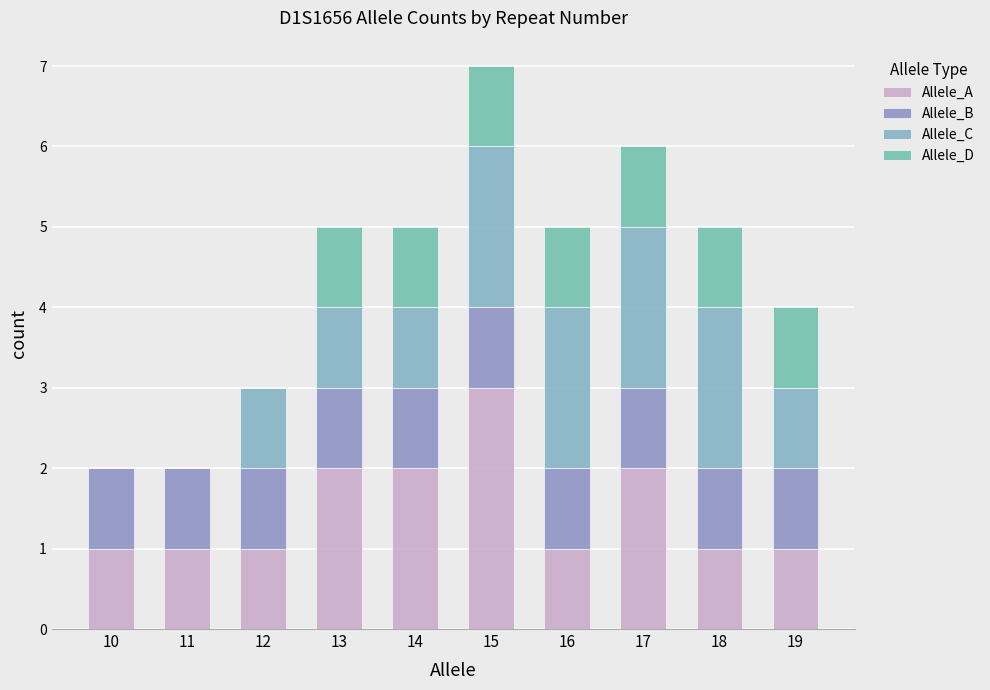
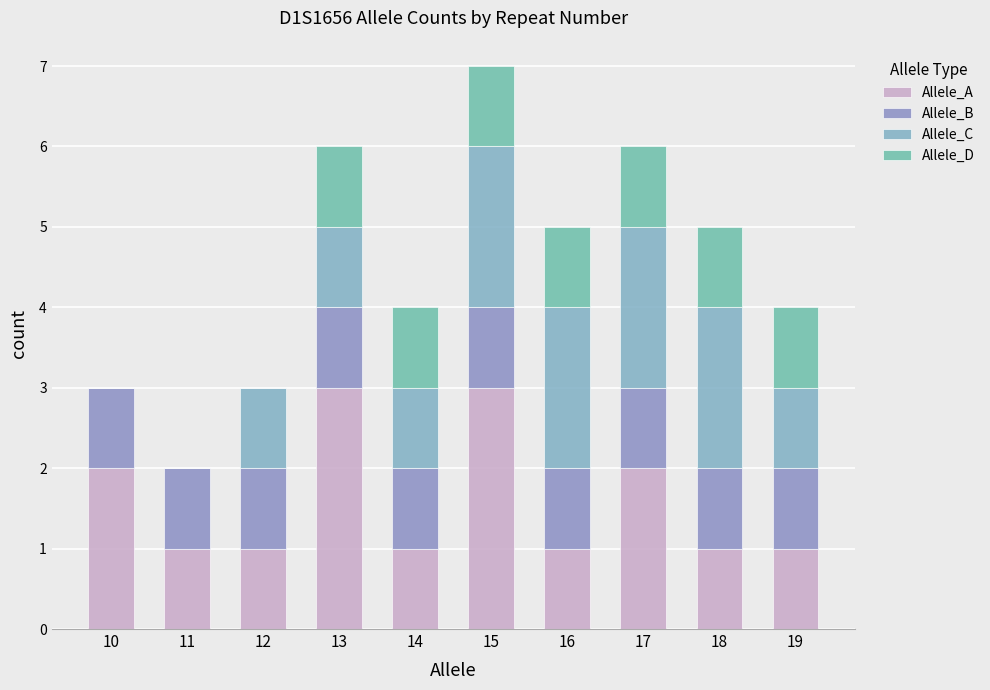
Allele_A, 10: 1 -> 2
Allele_A, 13: 2 -> 3
Allele_A, 14: 2 -> 1
